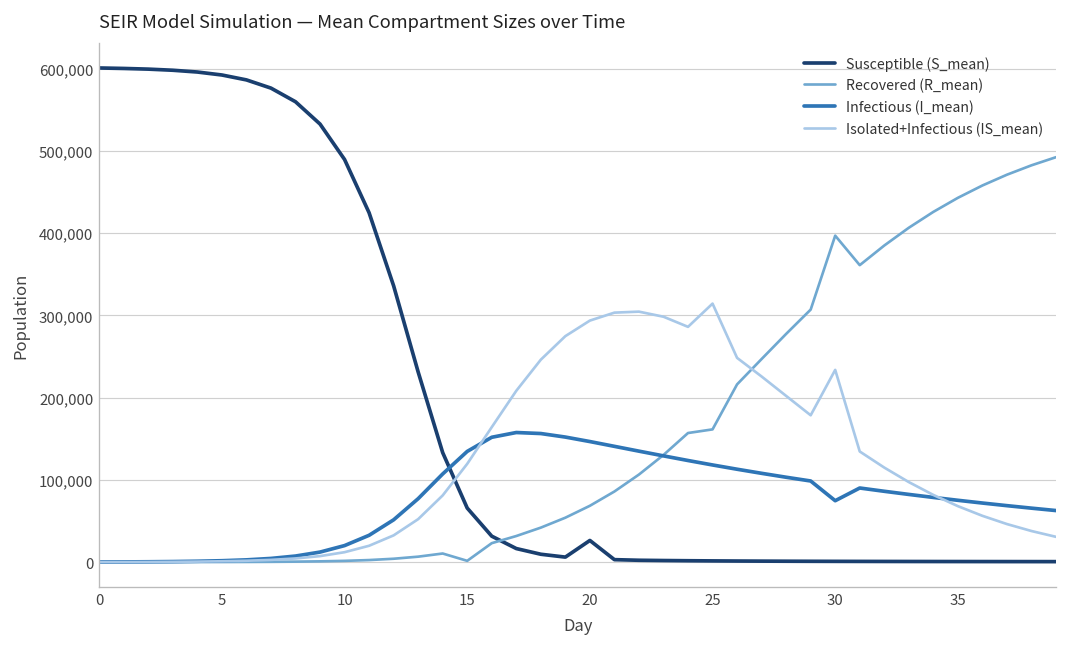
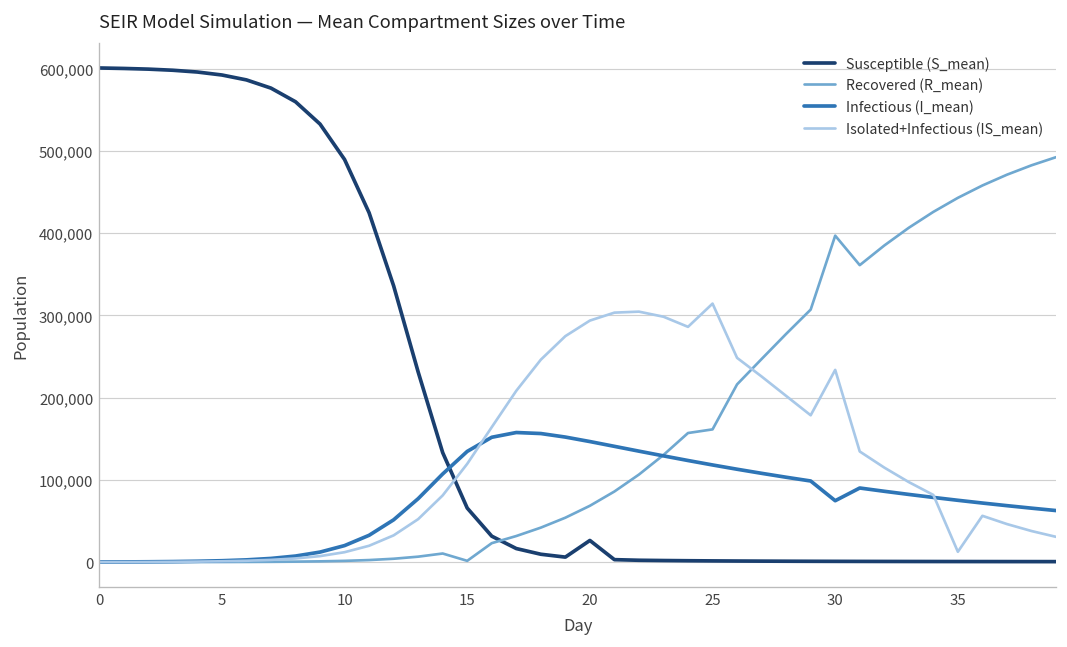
Isolated+Infectious (IS_mean), 35: 70,000 -> 10,000
